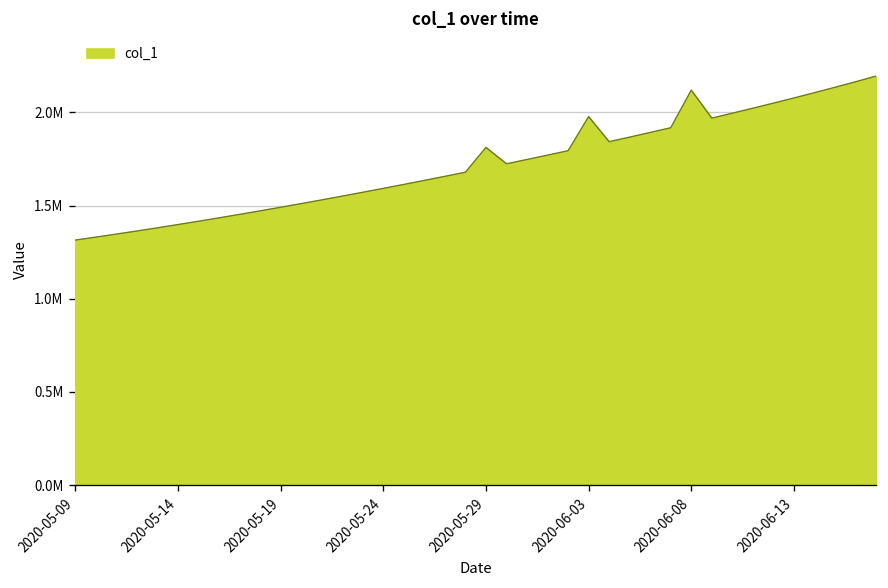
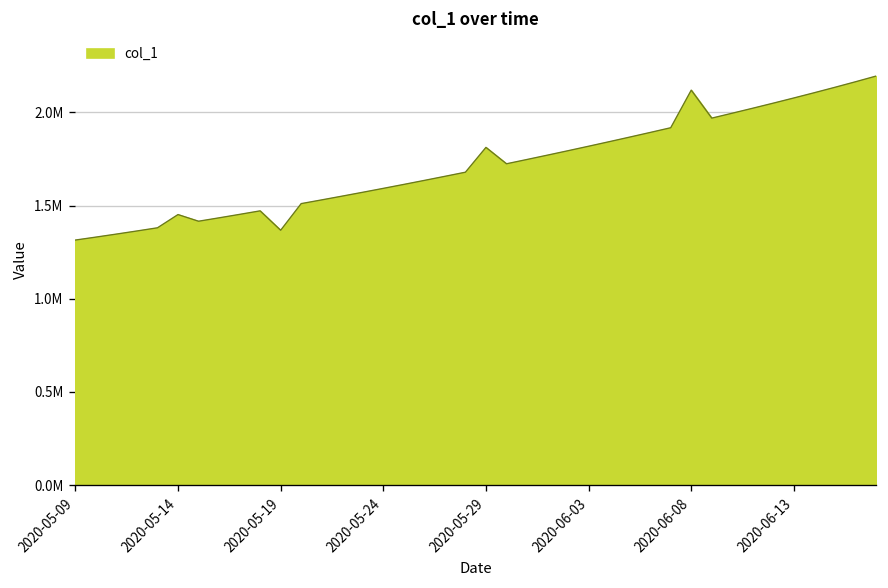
2020-05-14: 1400000 -> 1450000
2020-05-19: 1490000 -> 1370000
2020-06-03: 1980000 -> 1820000
